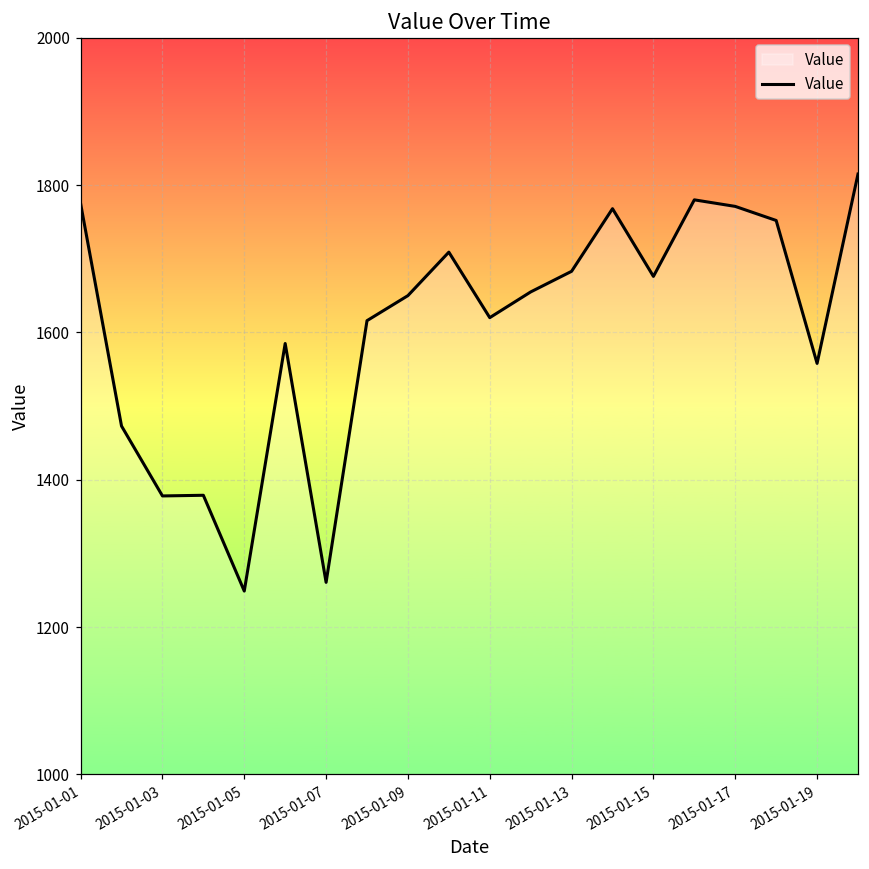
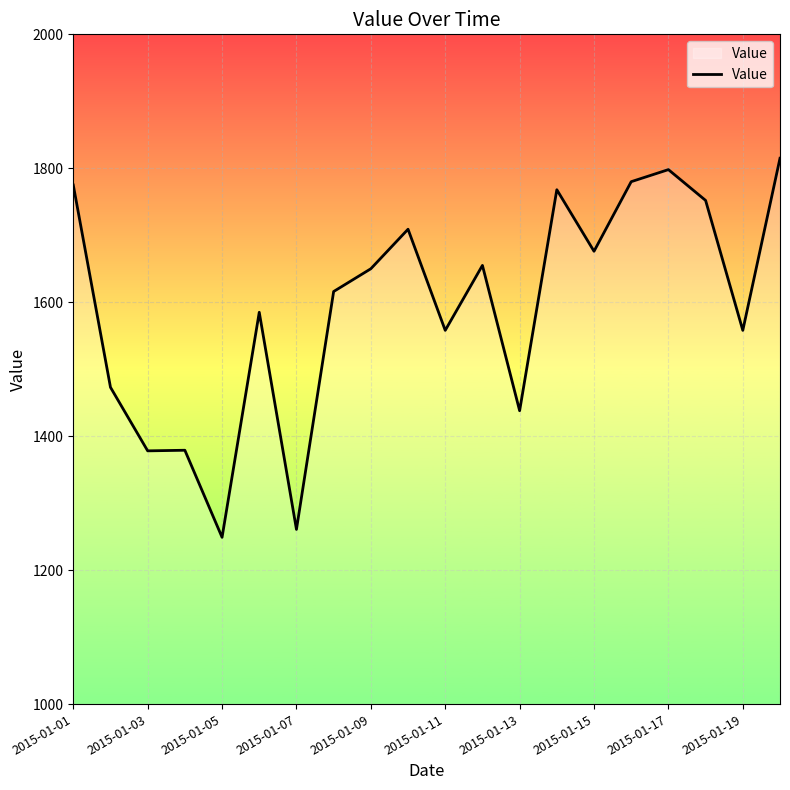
2015-01-11: 1620 -> 1560
2015-01-13: 1680 -> 1440
2015-01-17: 1770 -> 1800
